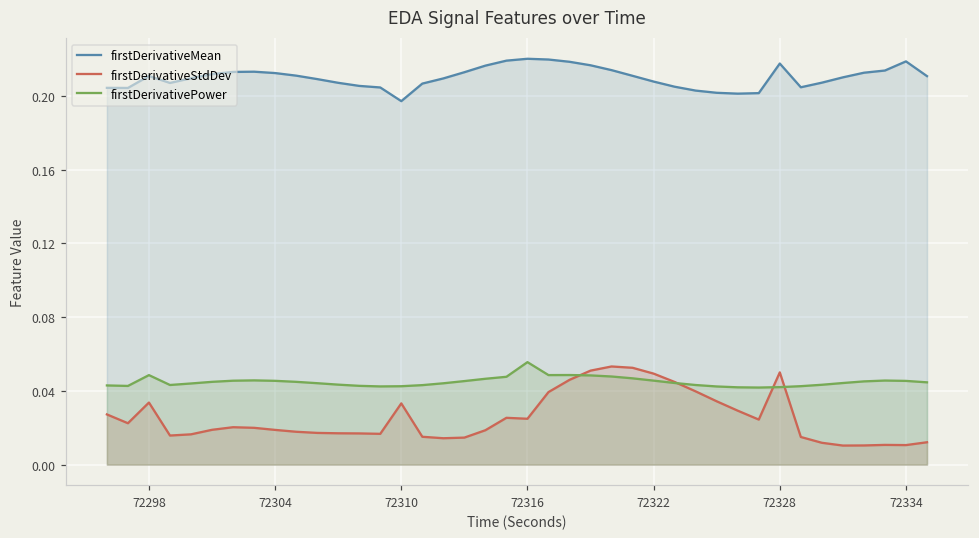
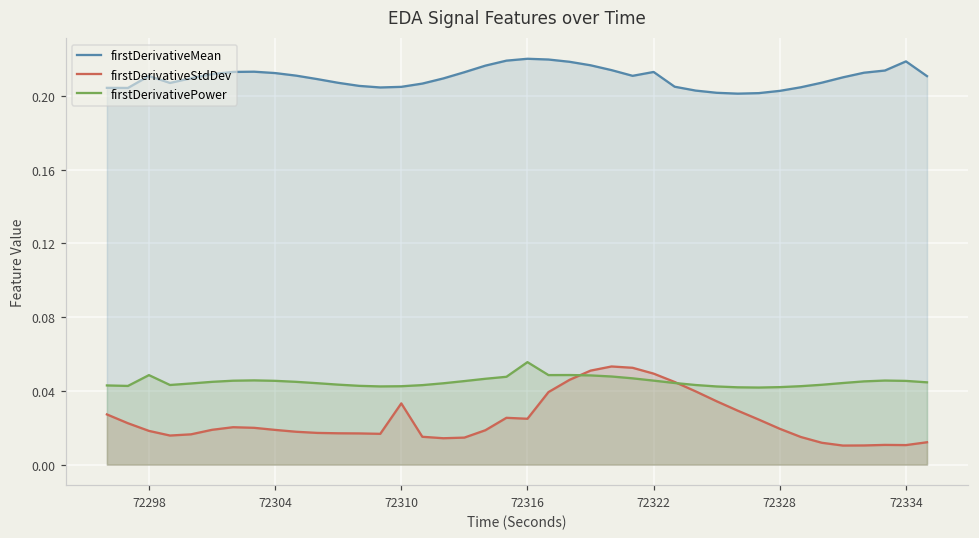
firstDerivativeStdDev, 72298: 0.034 -> 0.018
firstDerivativeMean, 72310: 0.197 -> 0.205
firstDerivativeMean, 72322: 0.208 -> 0.213
firstDerivativeMean, 72328: 0.218 -> 0.203
firstDerivativeStdDev, 72328: 0.050 -> 0.019
